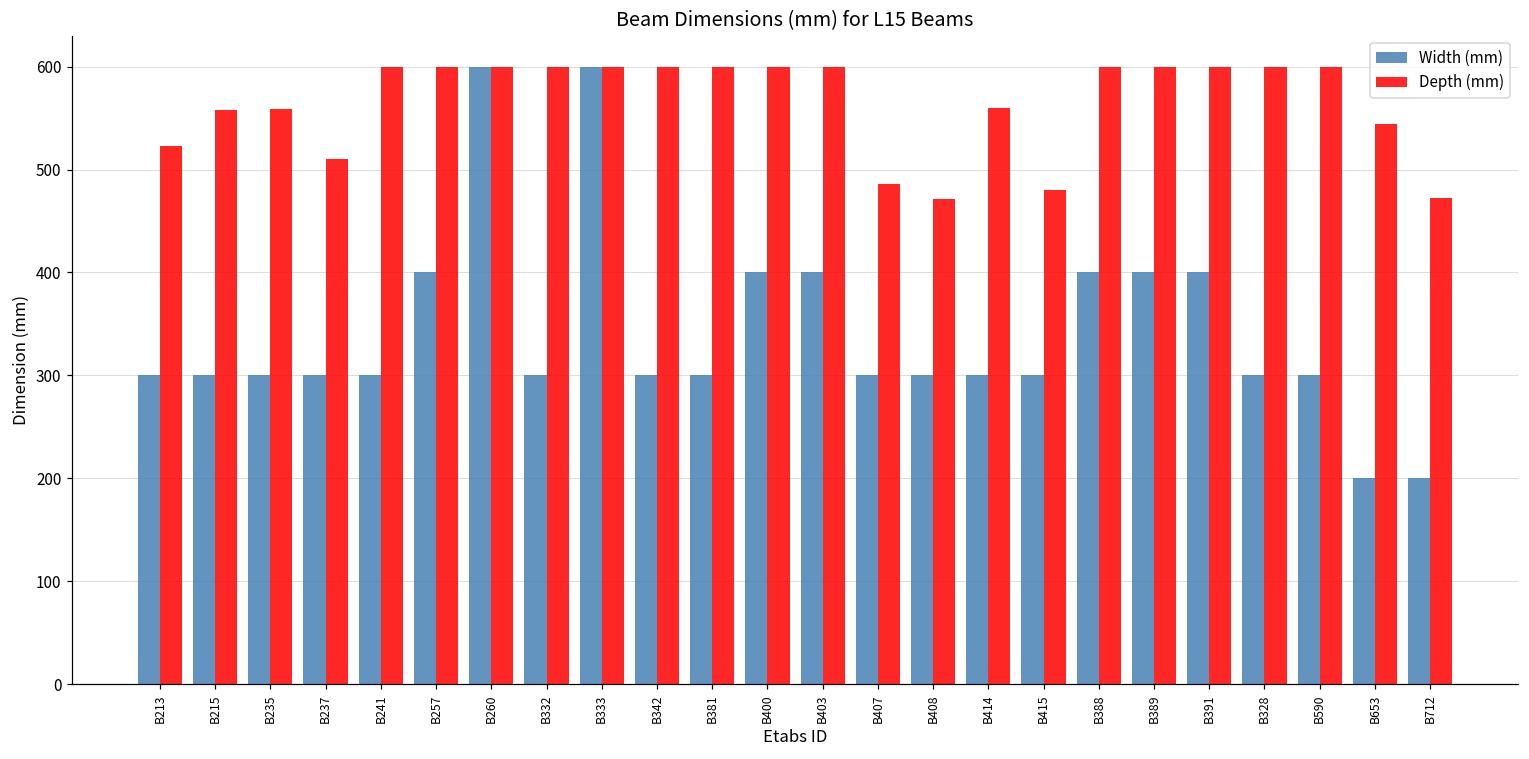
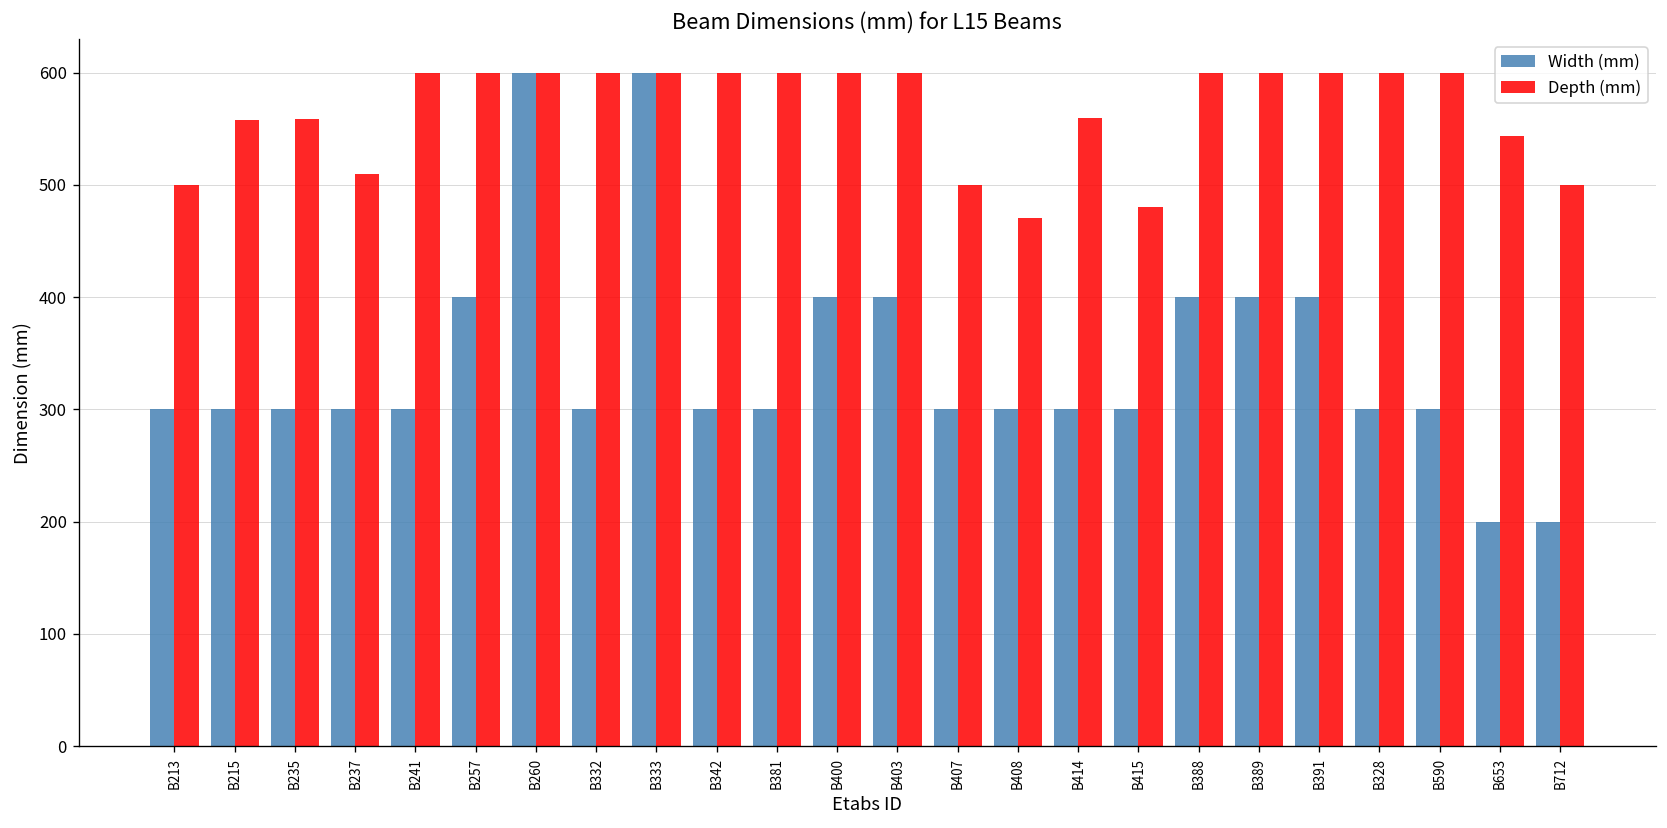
Depth (mm), B213: 520 -> 500
Depth (mm), B407: 490 -> 500
Depth (mm), B712: 470 -> 500
